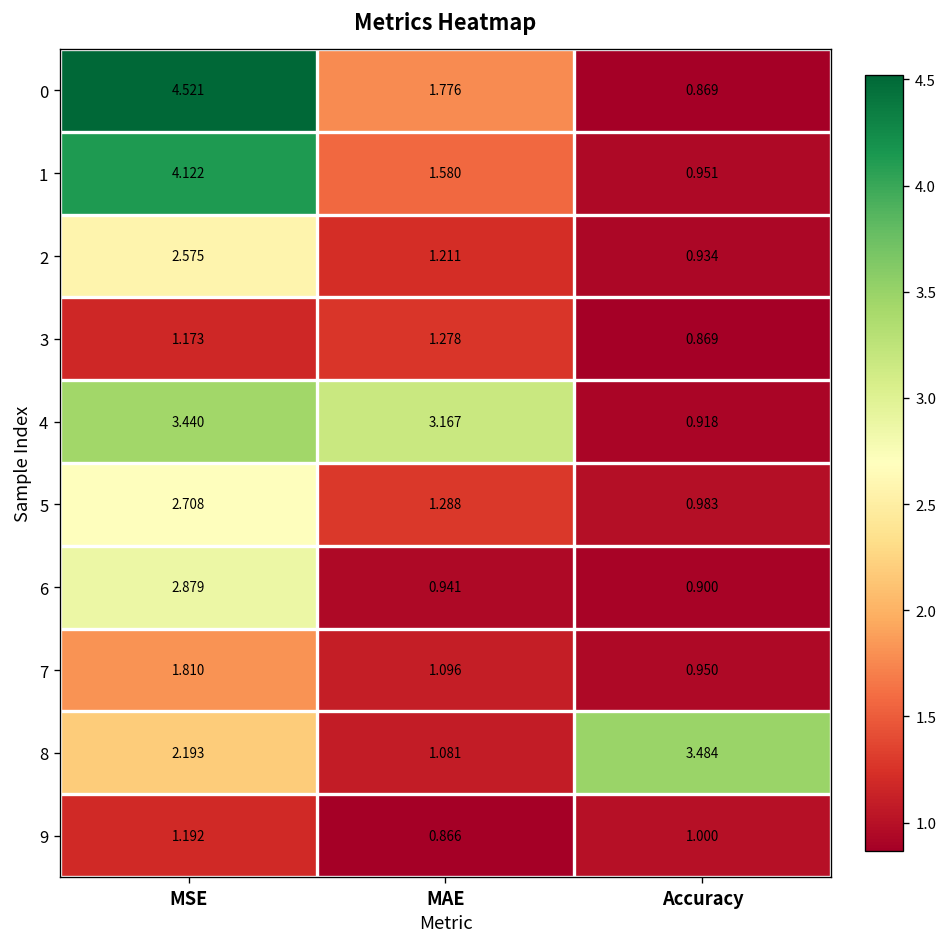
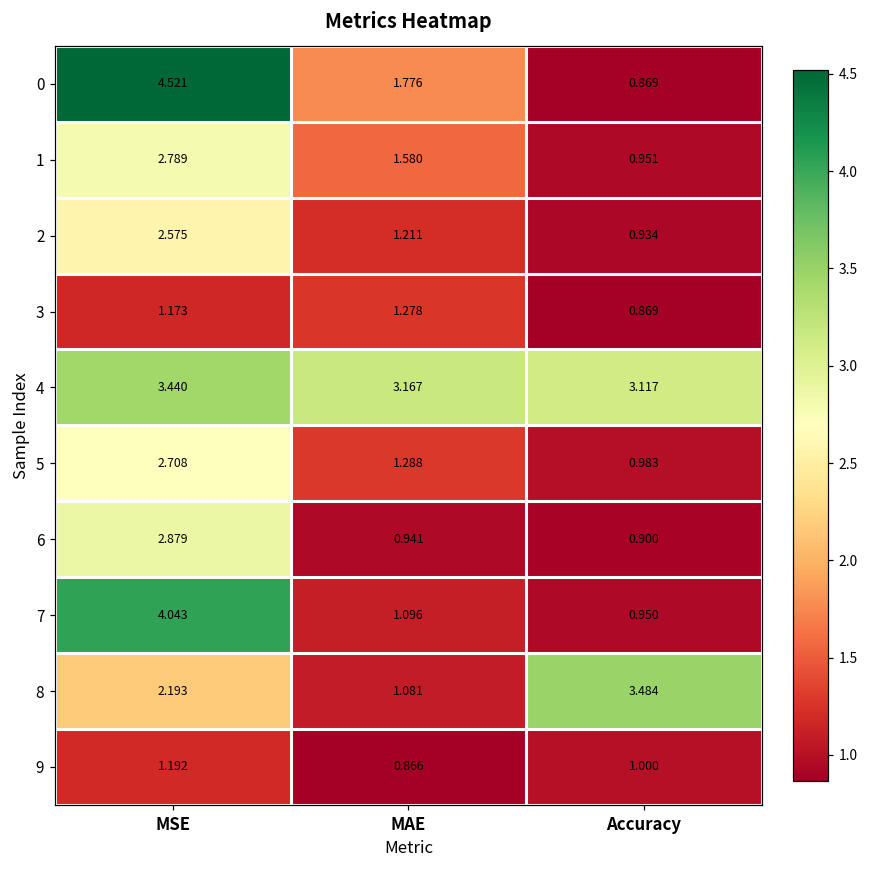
1, MSE: 4.122 -> 2.789
4, Accuracy: 0.918 -> 3.117
7, MSE: 1.810 -> 4.043
